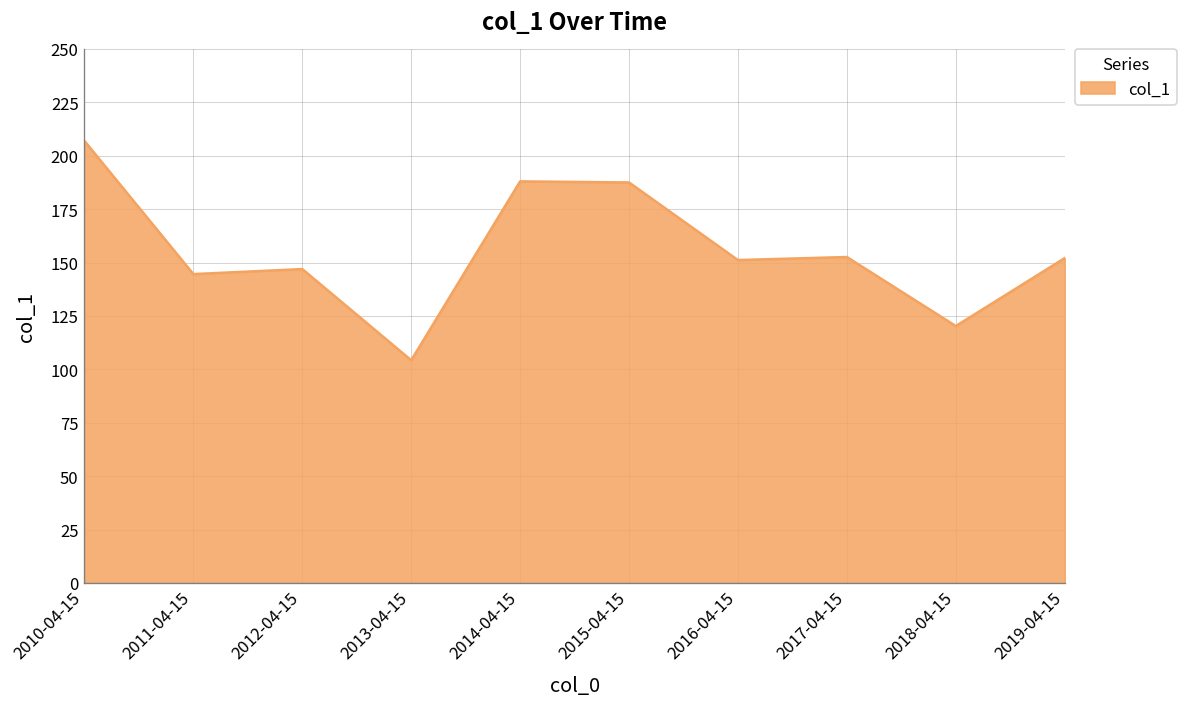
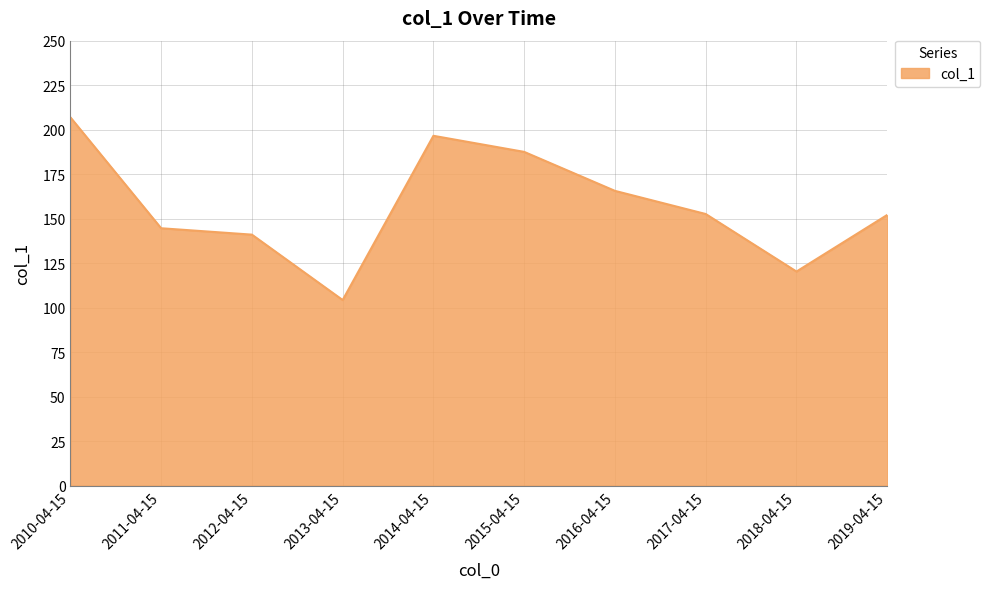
2012-04-15: 147 -> 141
2014-04-15: 188 -> 197
2016-04-15: 151 -> 166
